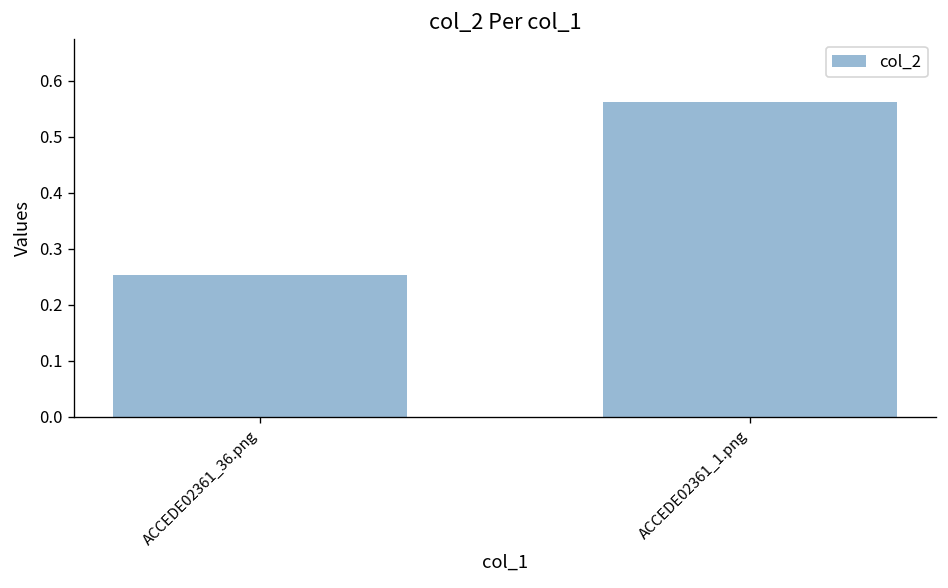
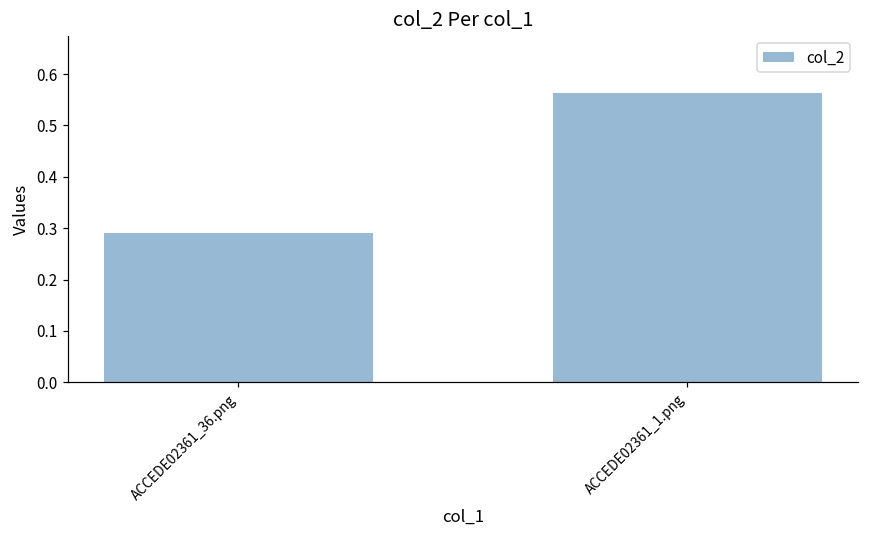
ACCEDE02361_36.png: 0.25 -> 0.29
